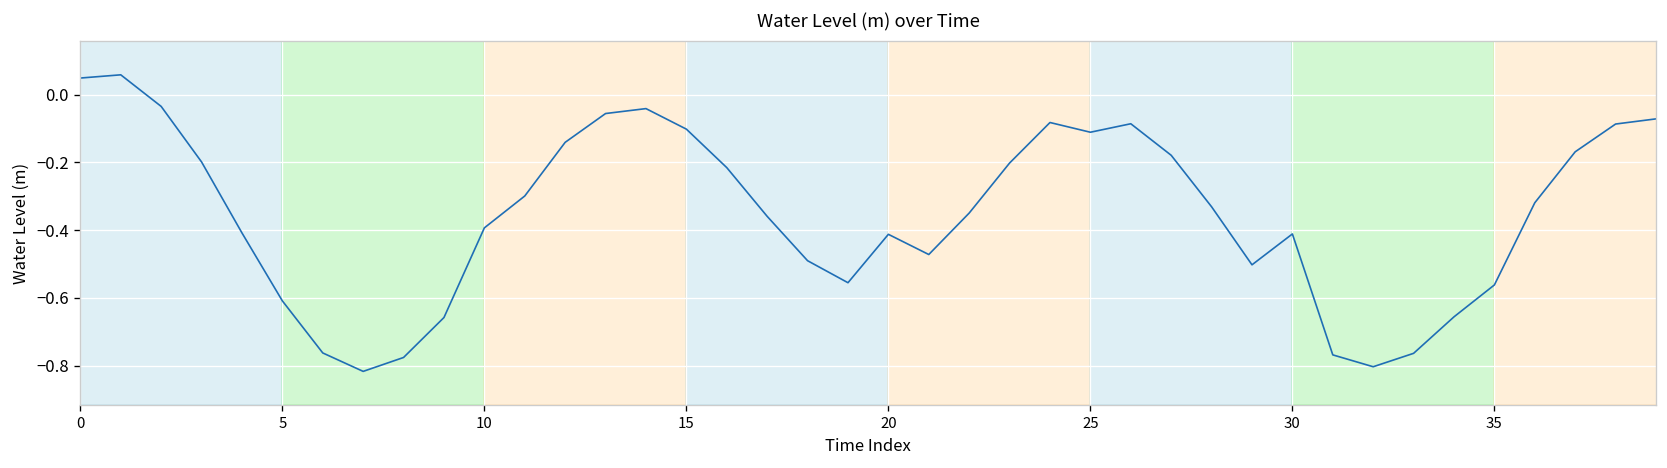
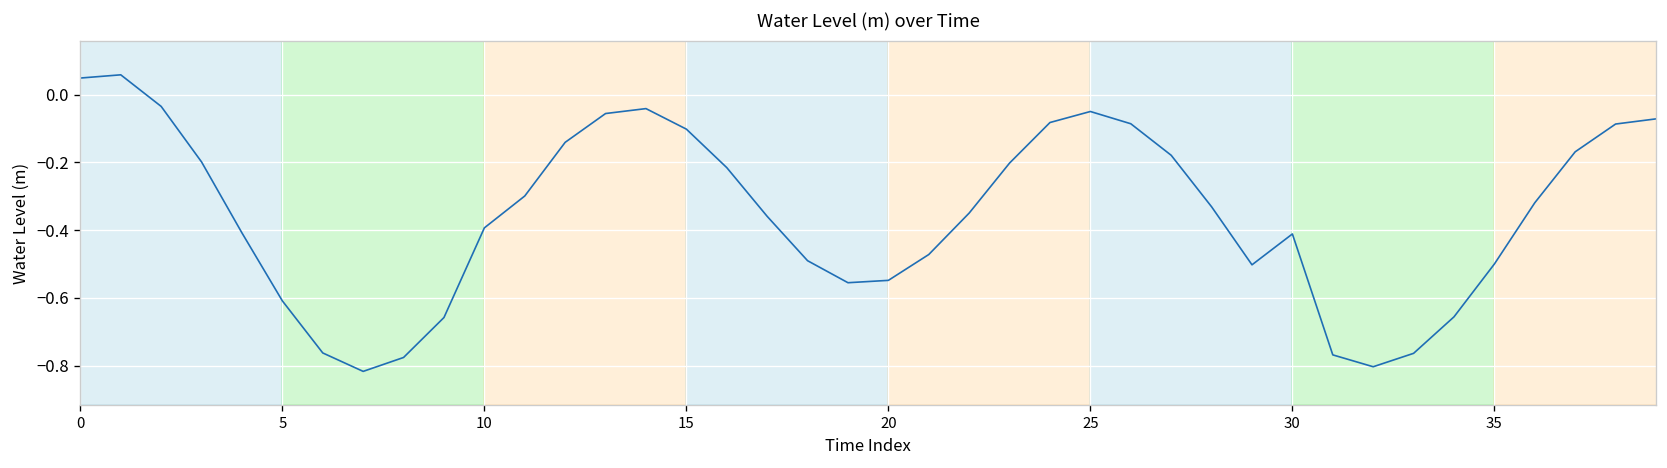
20: -0.41 -> -0.55
25: -0.11 -> -0.05
35: -0.56 -> -0.50
